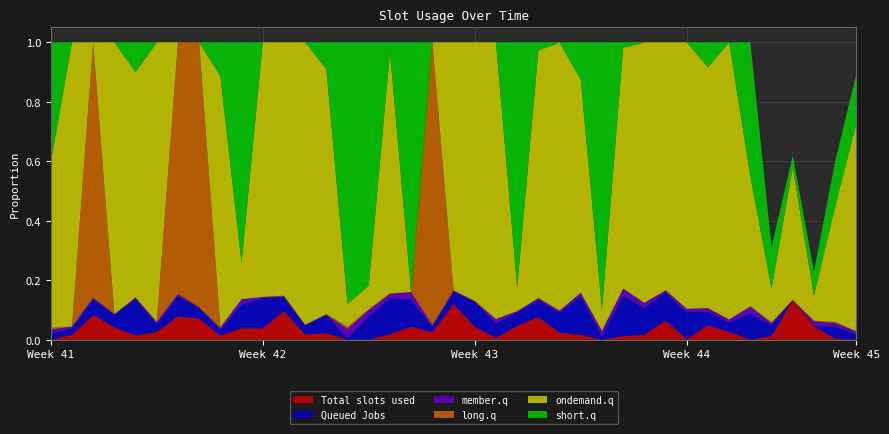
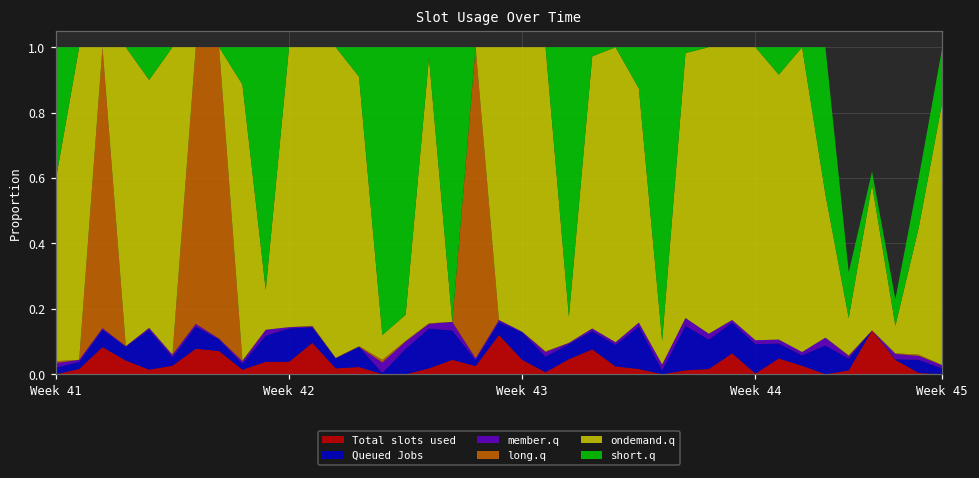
ondemand.q, Week 45: 0.7 -> 0.8
